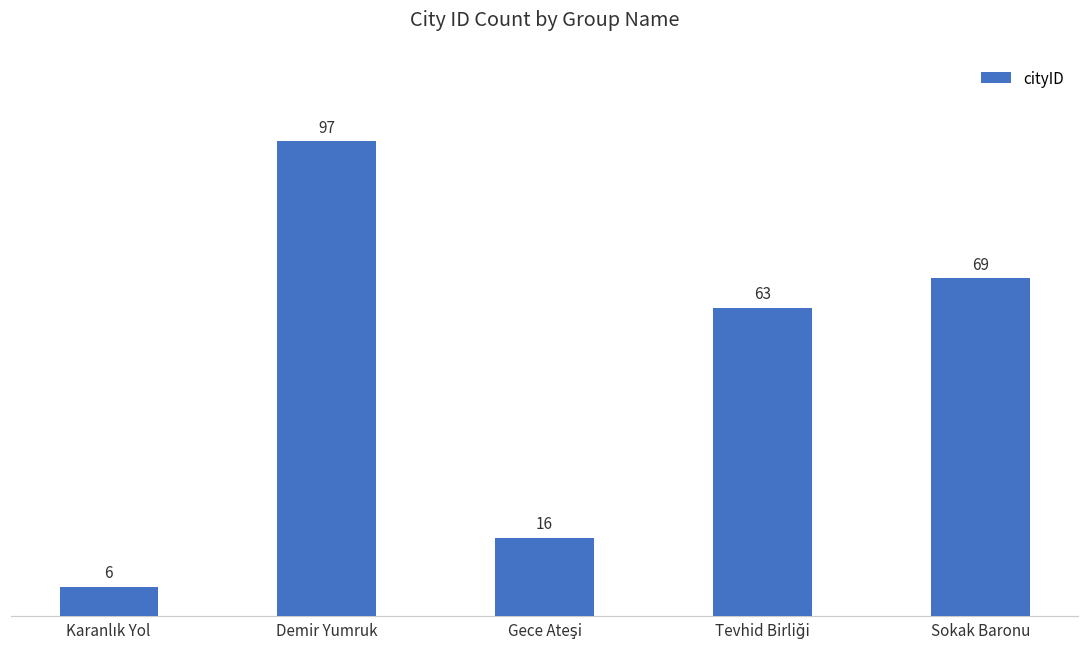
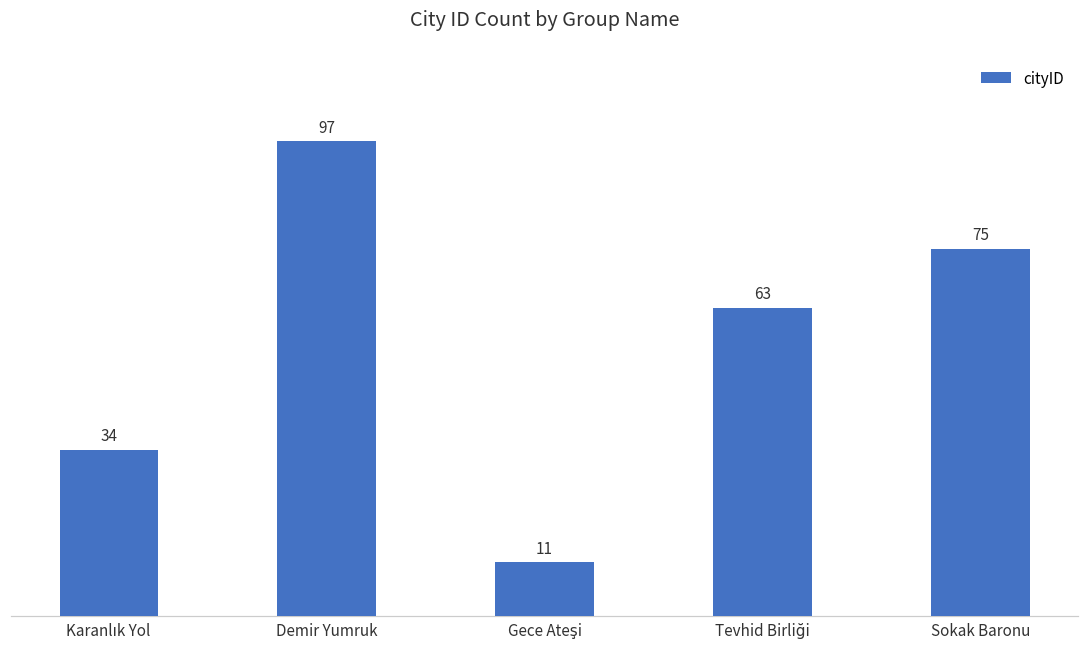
Karanlık Yol: 6 -> 34
Gece Ateşi: 16 -> 11
Sokak Baronu: 69 -> 75
